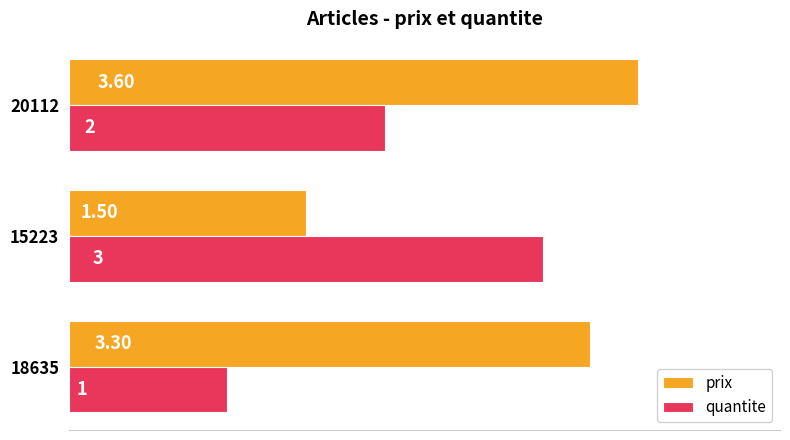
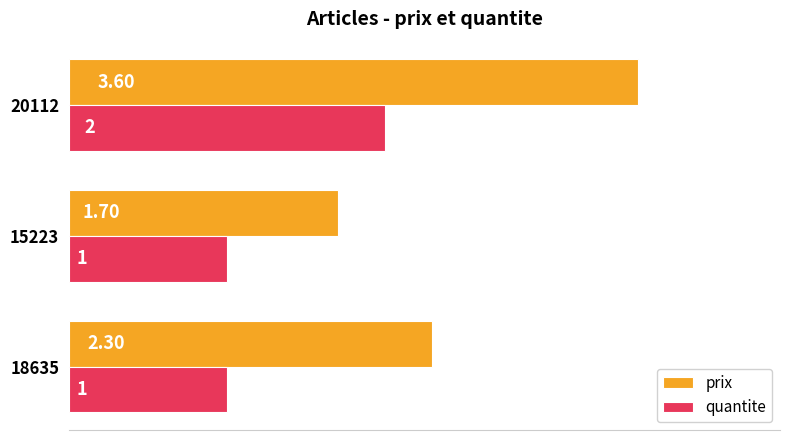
prix, 15223: 1.50 -> 1.70
quantite, 15223: 3 -> 1
prix, 18635: 3.30 -> 2.30
